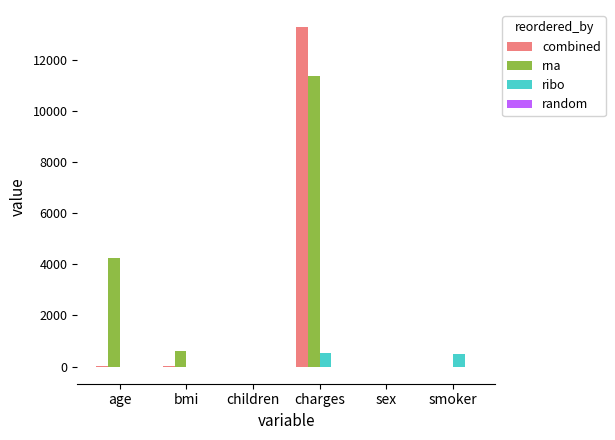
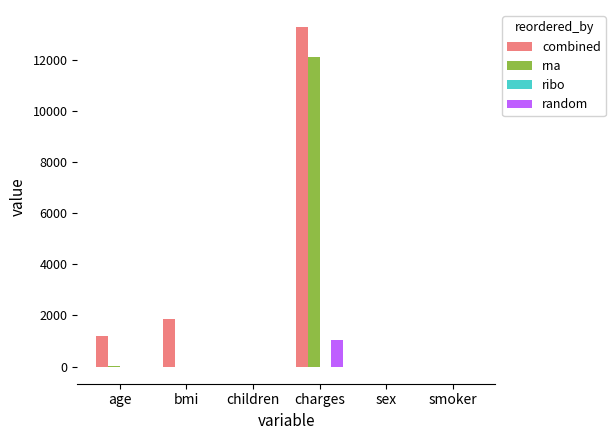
combined, age: 0 -> 1200
rna, age: 4300 -> 0
combined, bmi: 0 -> 1900
rna, bmi: 600 -> 0
rna, charges: 11300 -> 12100
ribo, charges: 500 -> 0
random, charges: 0 -> 1000
ribo, smoker: 500 -> 0
